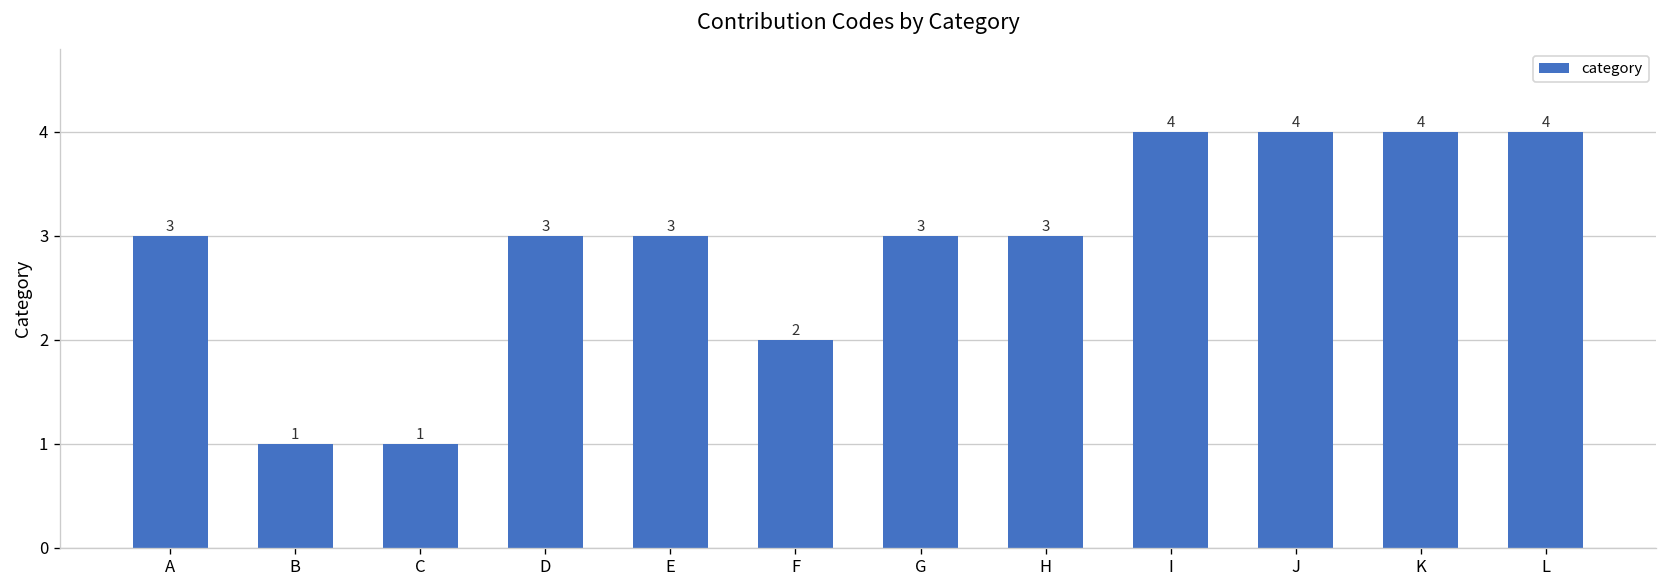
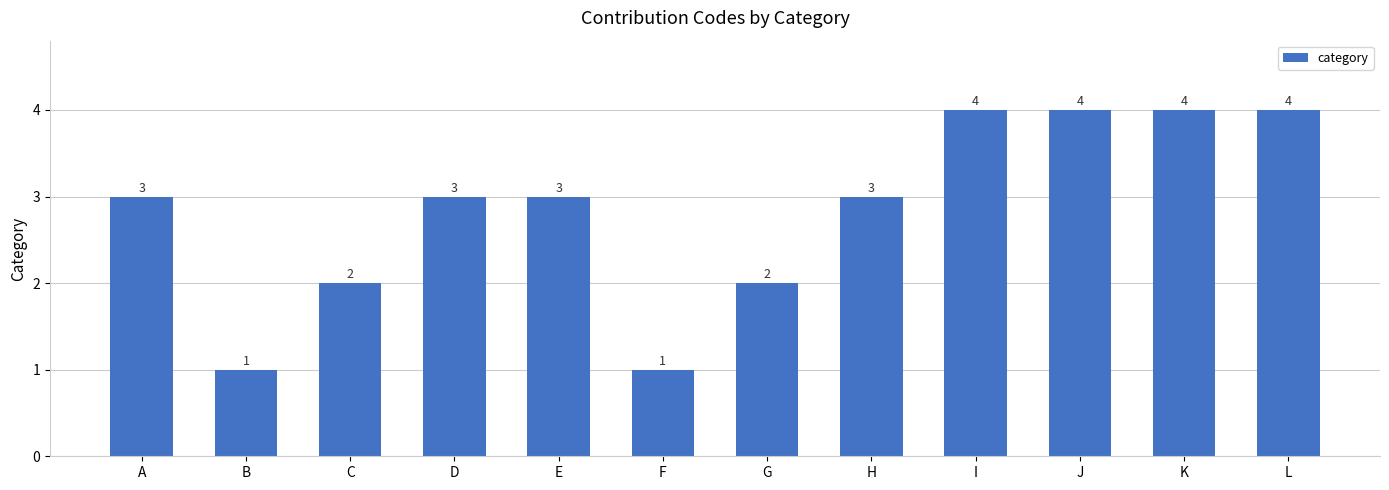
C: 1 -> 2
F: 2 -> 1
G: 3 -> 2
